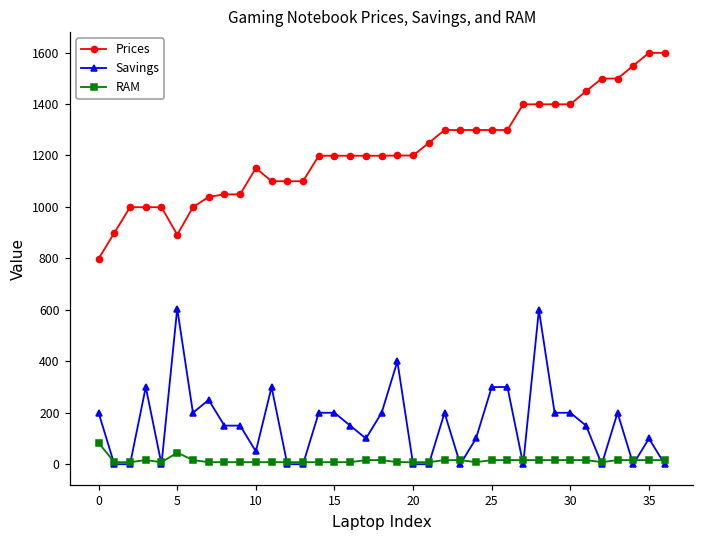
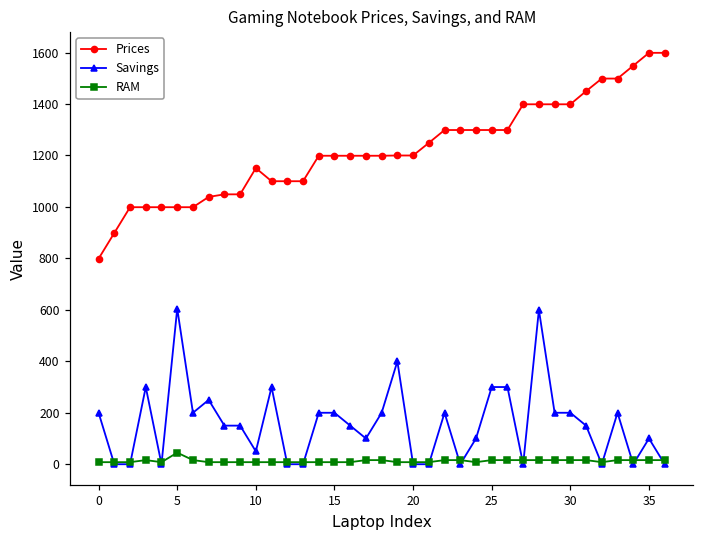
RAM, 0: 80 -> 10
Prices, 5: 890 -> 1000
